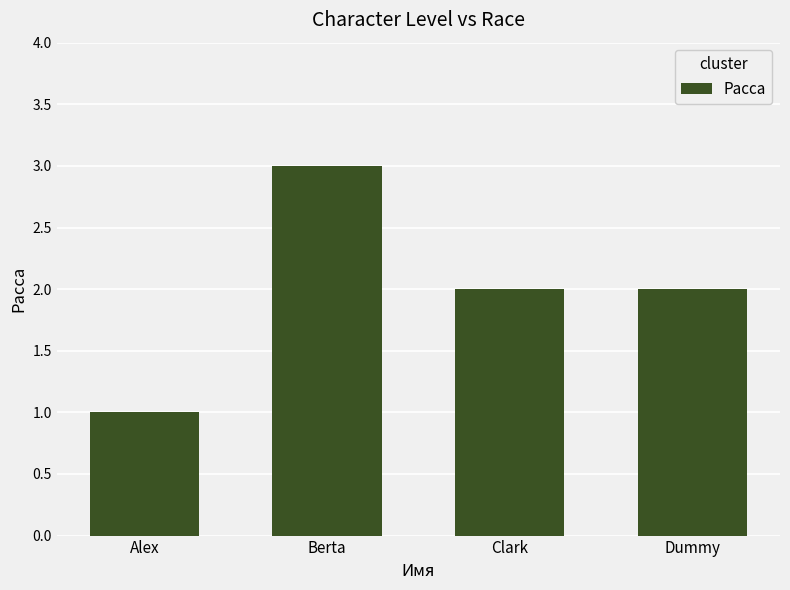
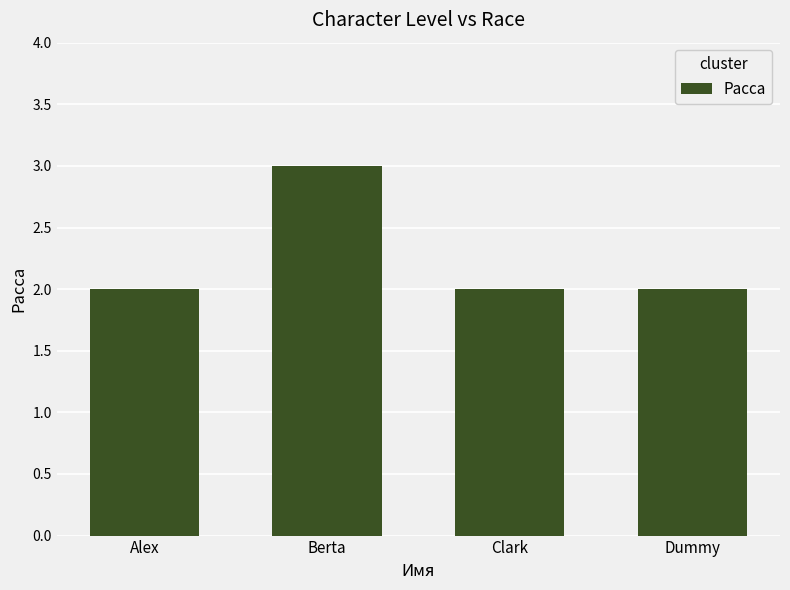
Alex: 1 -> 2
